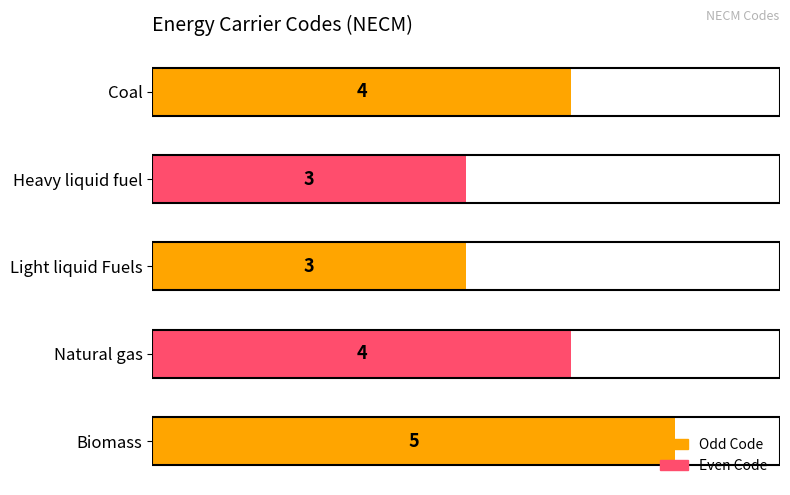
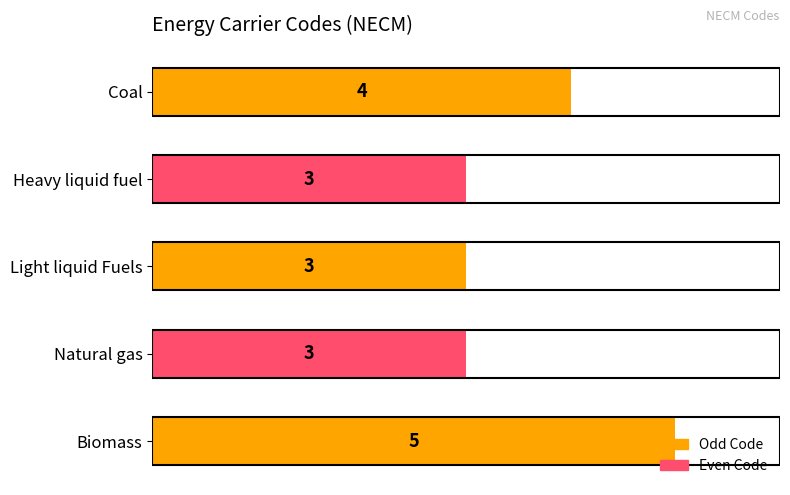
Natural gas: 4 -> 3
